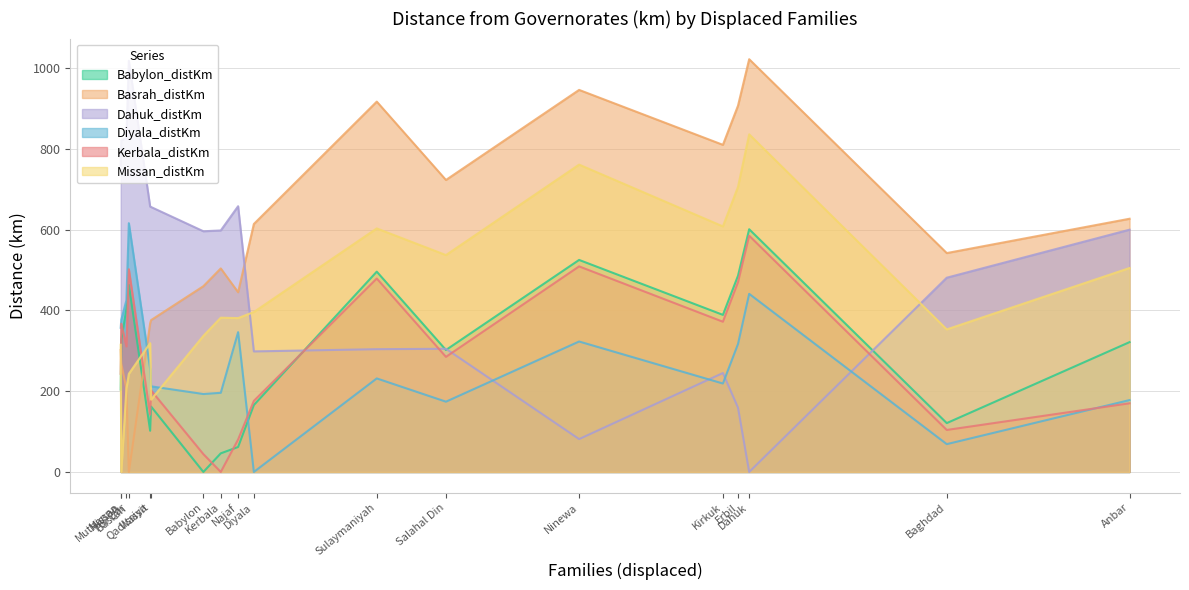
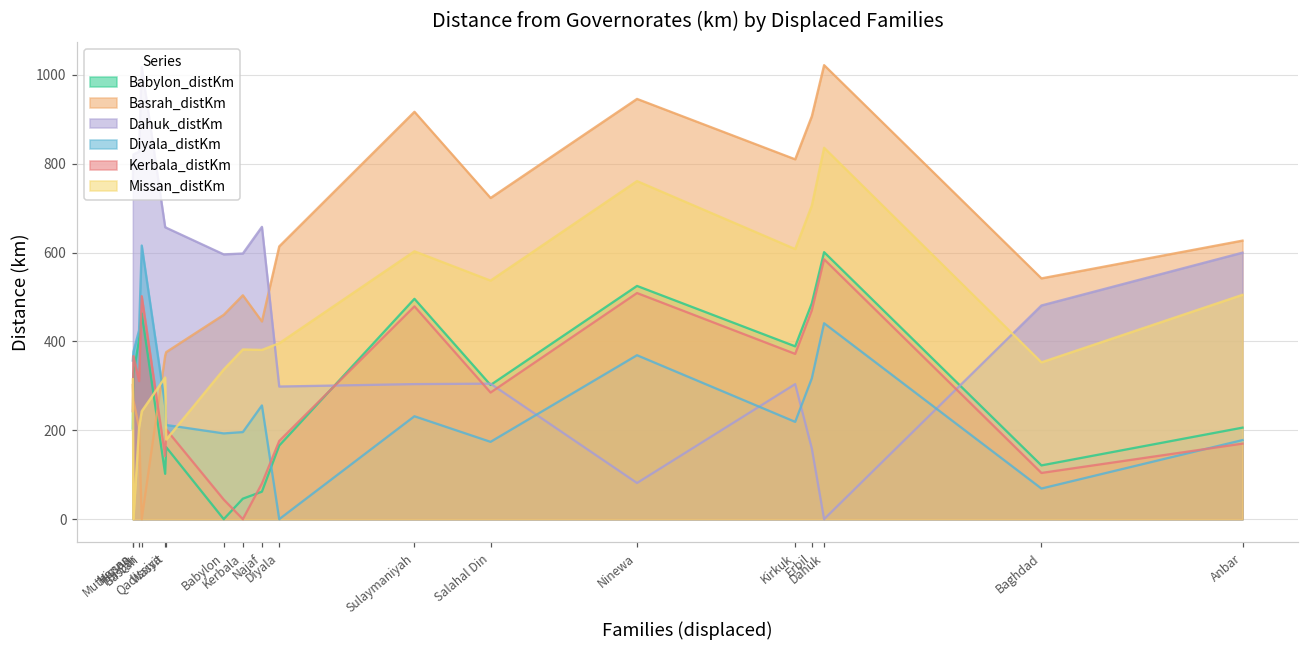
Diyala_distKm, Najaf: 350 -> 260
Diyala_distKm, Ninewa: 320 -> 370
Dahuk_distKm, Kirkuk: 250 -> 300
Babylon_distKm, Anbar: 320 -> 210
